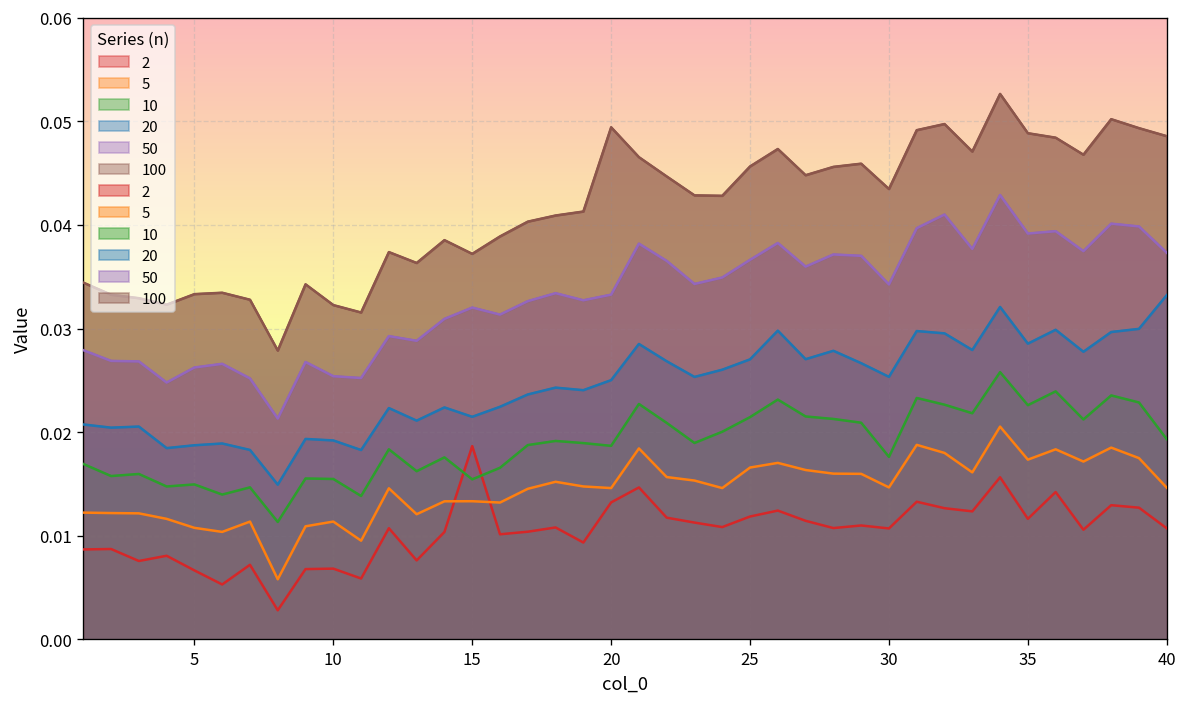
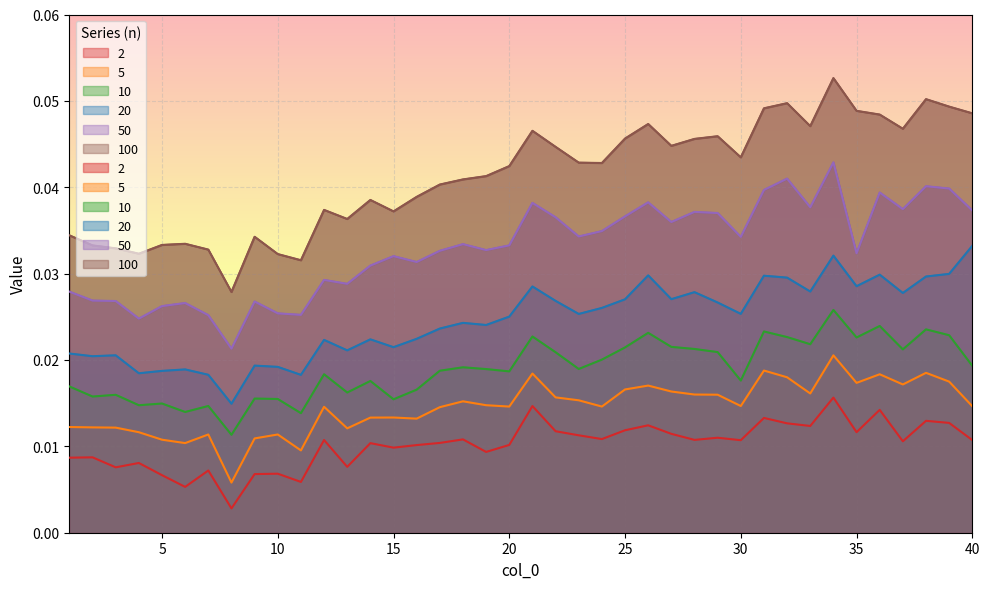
2, 15: 0.019 -> 0.010
2, 20: 0.013 -> 0.010
100, 20: 0.049 -> 0.042
50, 35: 0.039 -> 0.032
